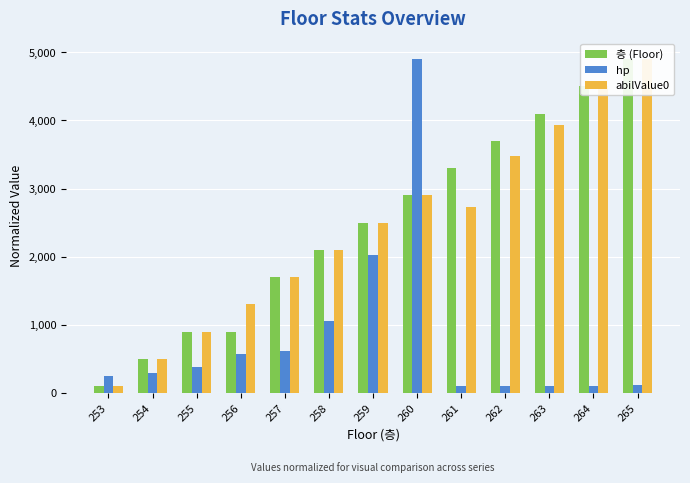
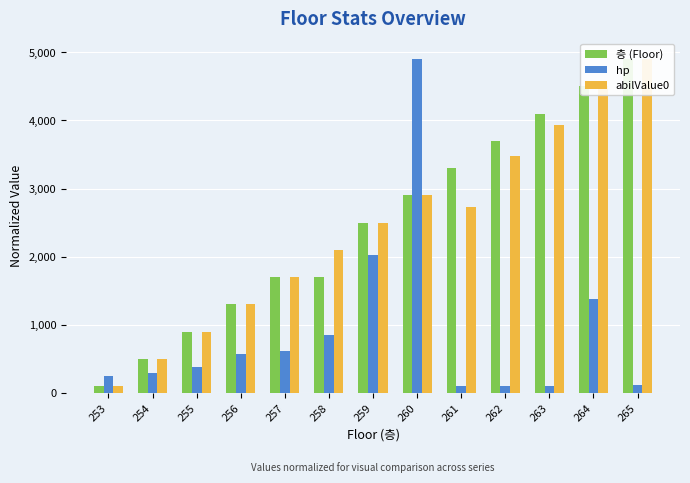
층 (Floor), 256: 900 -> 1,300
층 (Floor), 258: 2,100 -> 1,700
hp, 258: 1,100 -> 900
hp, 264: 100 -> 1,400
